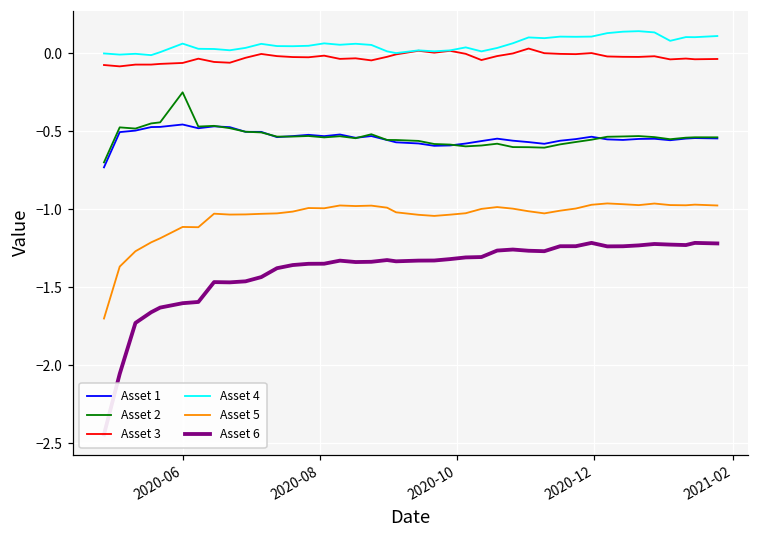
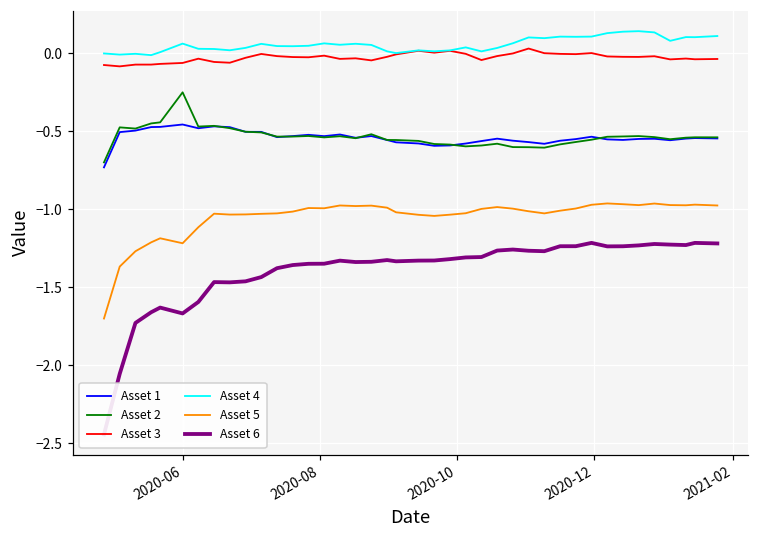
Asset 5, 2020-06: -1.11 -> -1.22
Asset 6, 2020-06: -1.60 -> -1.67
